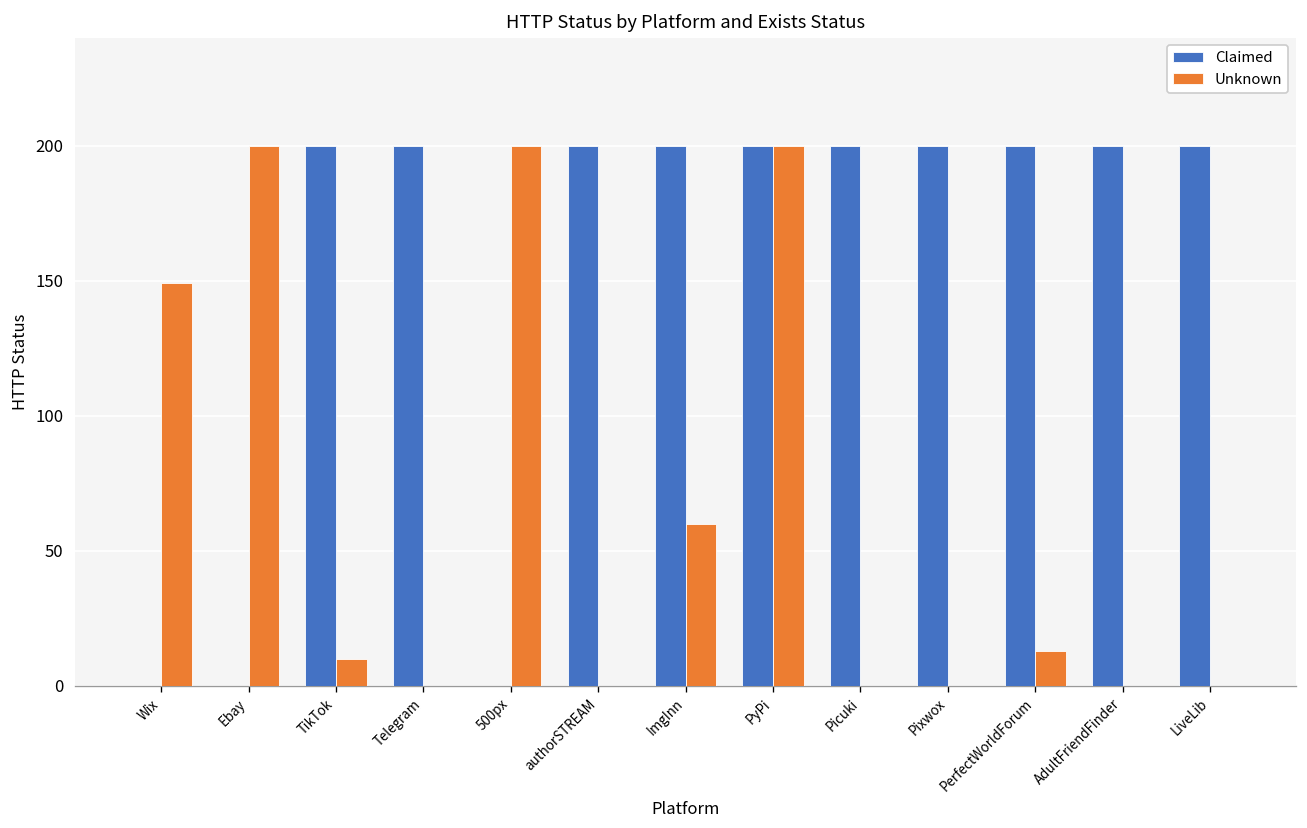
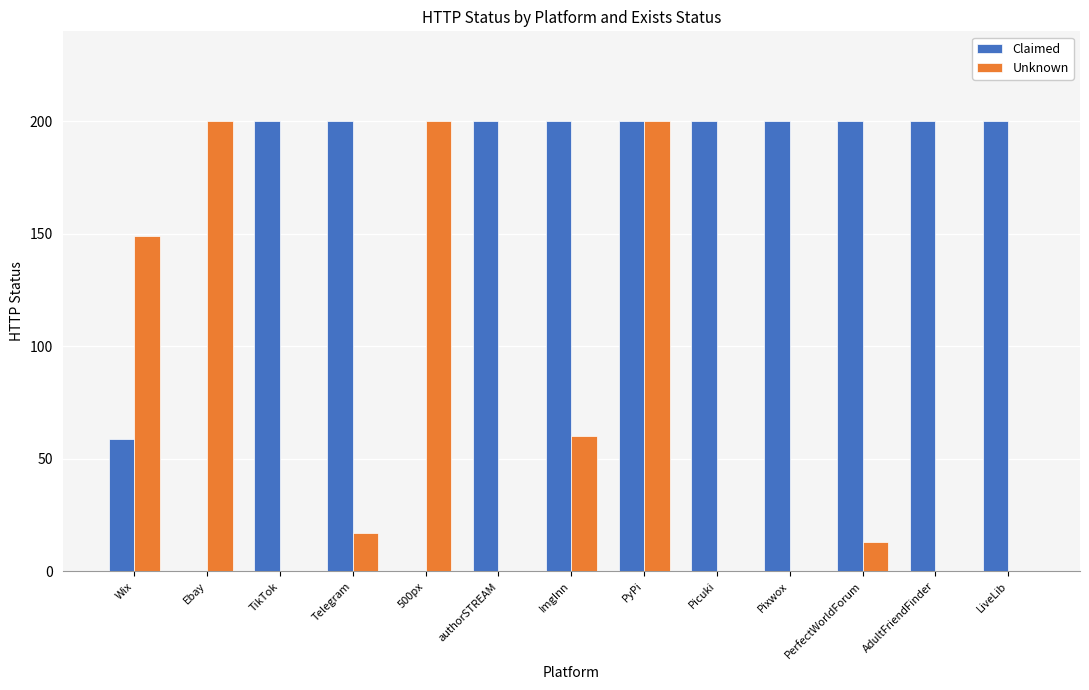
Claimed, Wix: 0 -> 59
Unknown, TikTok: 10 -> 0
Unknown, Telegram: 0 -> 17
